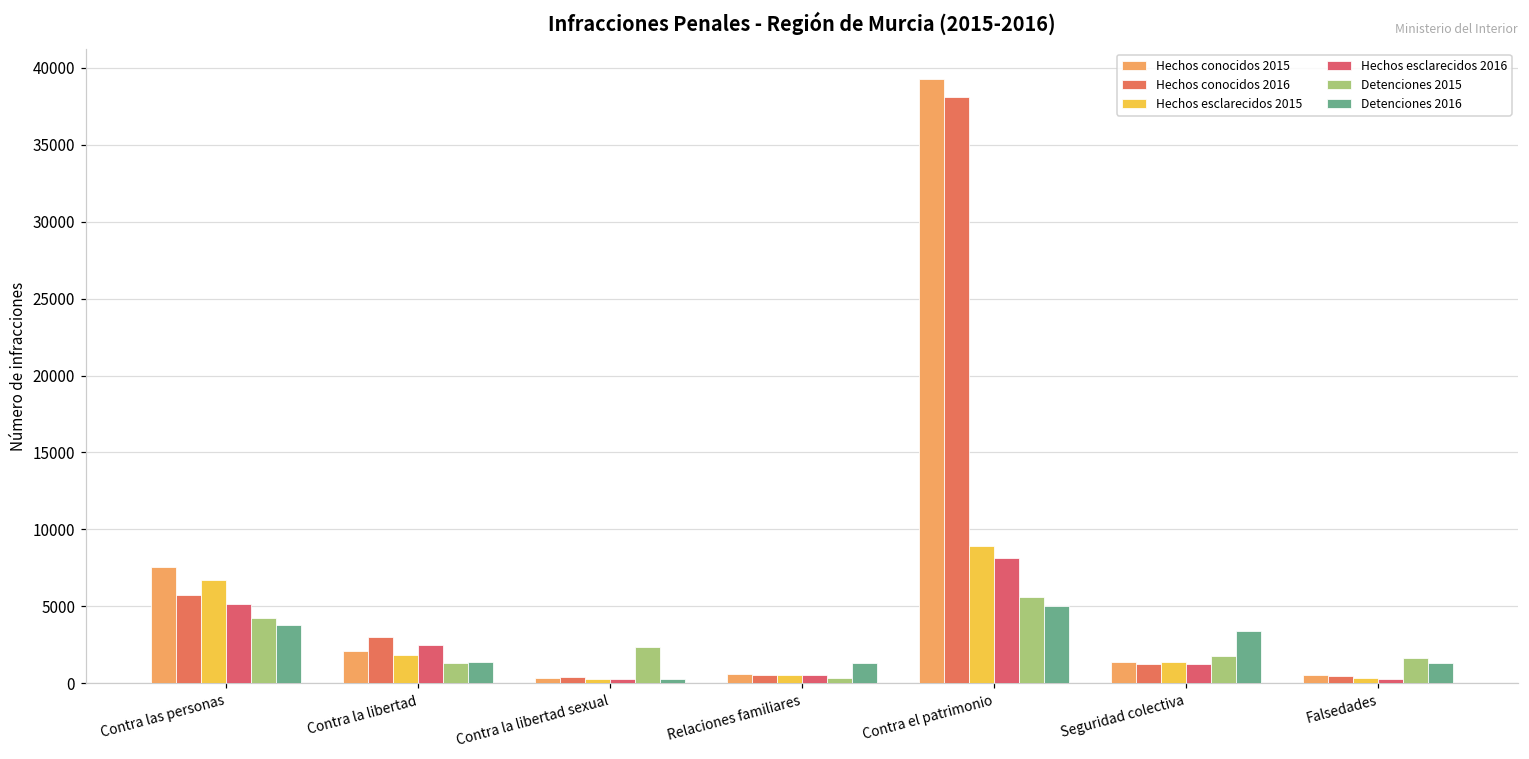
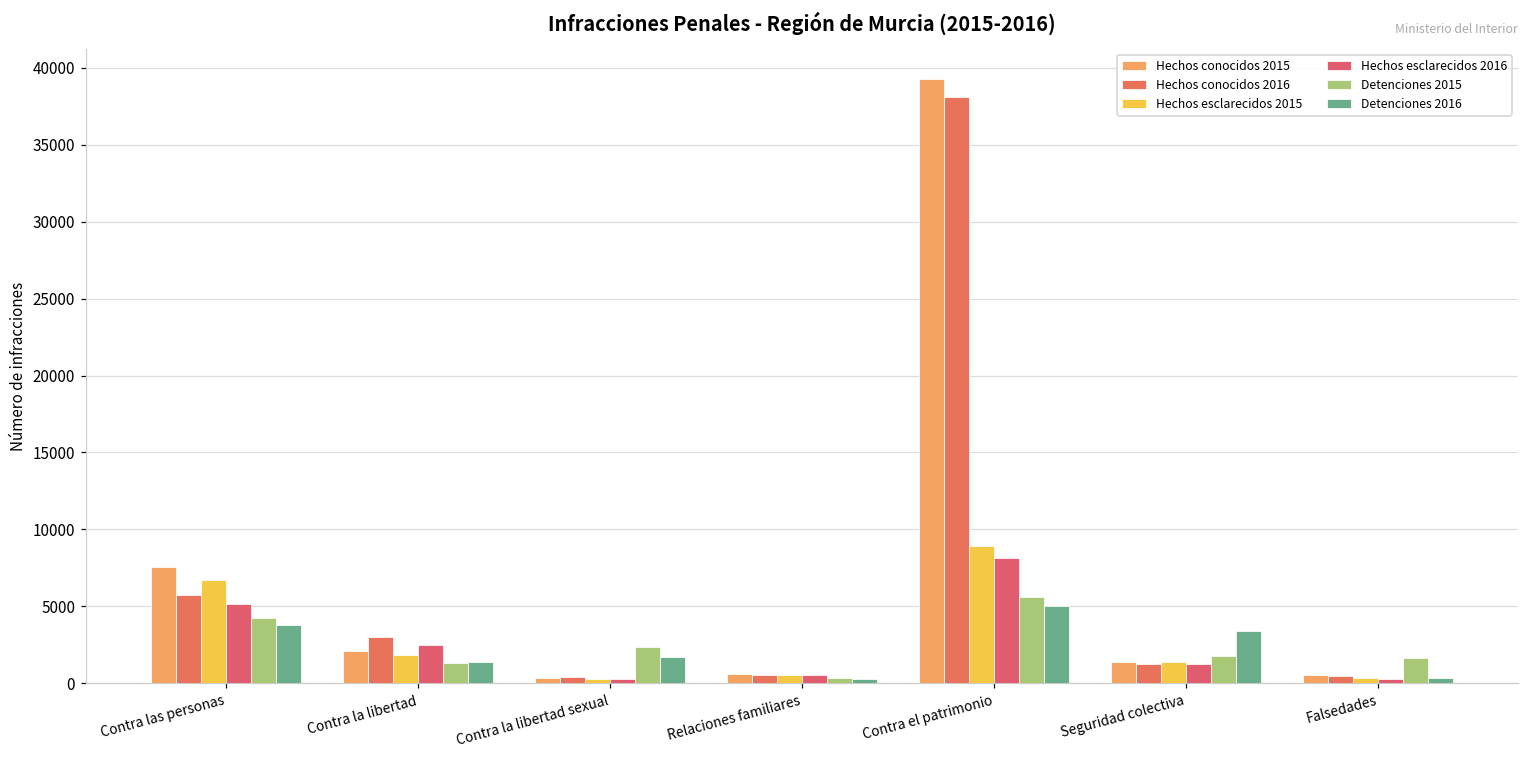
Detenciones 2016, Contra la libertad sexual: 300 -> 1700
Detenciones 2016, Relaciones familiares: 1300 -> 200
Detenciones 2016, Falsedades: 1300 -> 300
